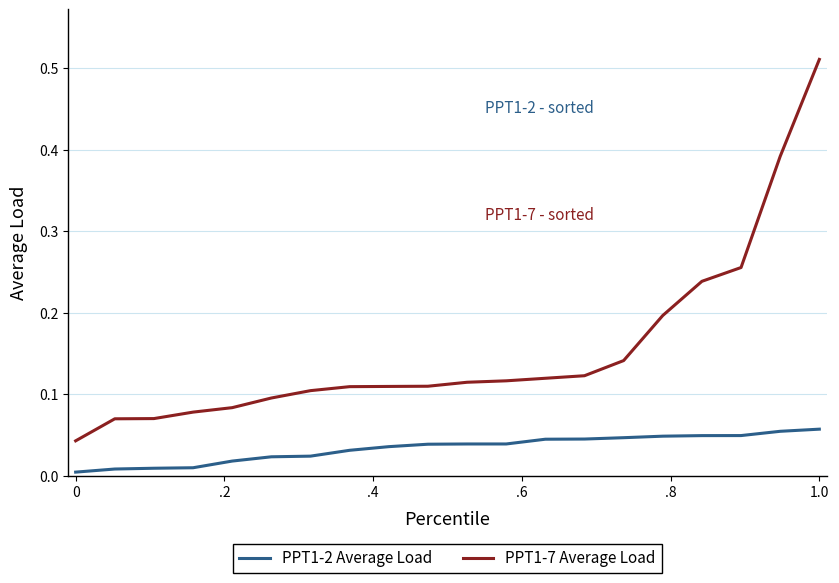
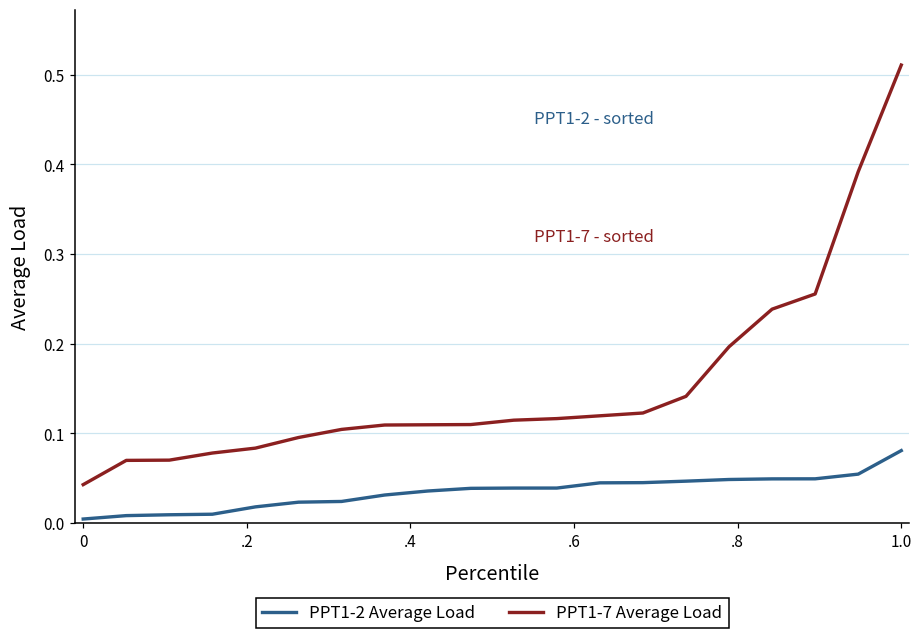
PPT1-2 Average Load, 1.0: 0.06 -> 0.08
